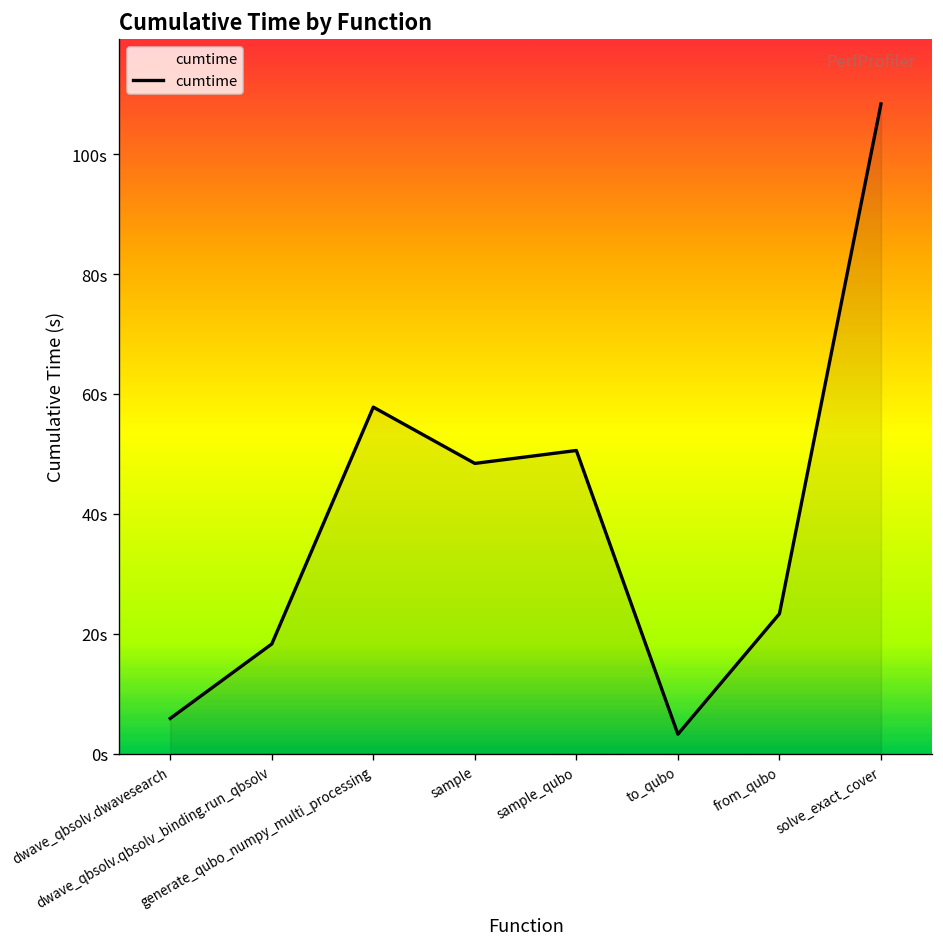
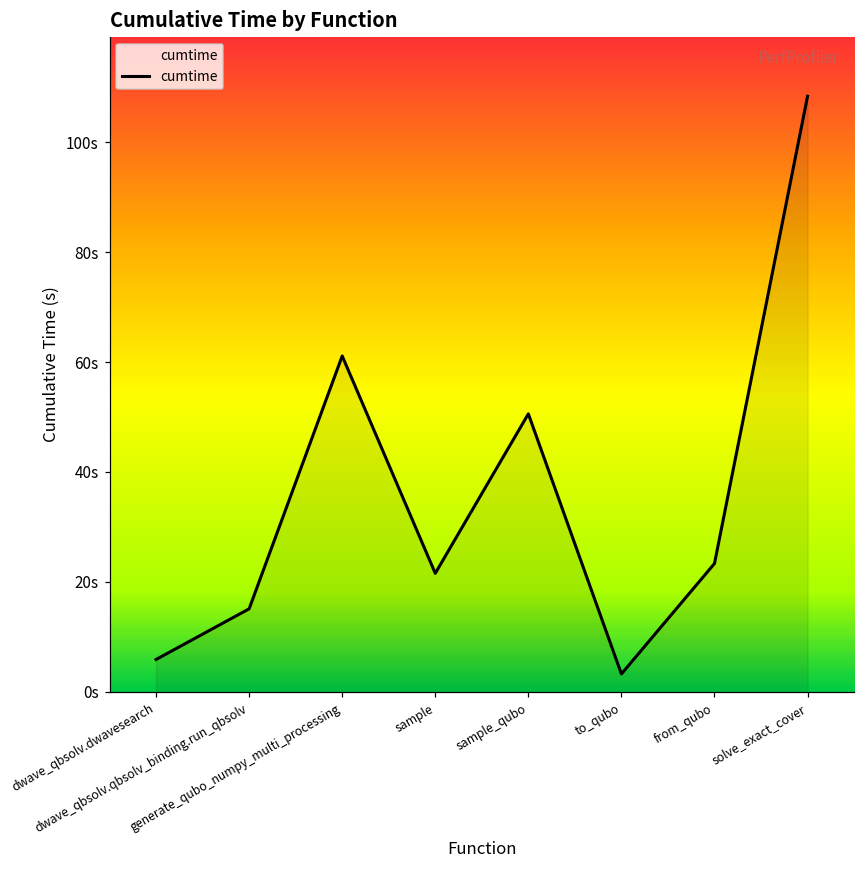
dwave_qbsolv.qbsolv_binding.run_qbsolv: 18s -> 15s
generate_qubo_numpy_multi_processing: 58s -> 61s
sample: 48s -> 22s
